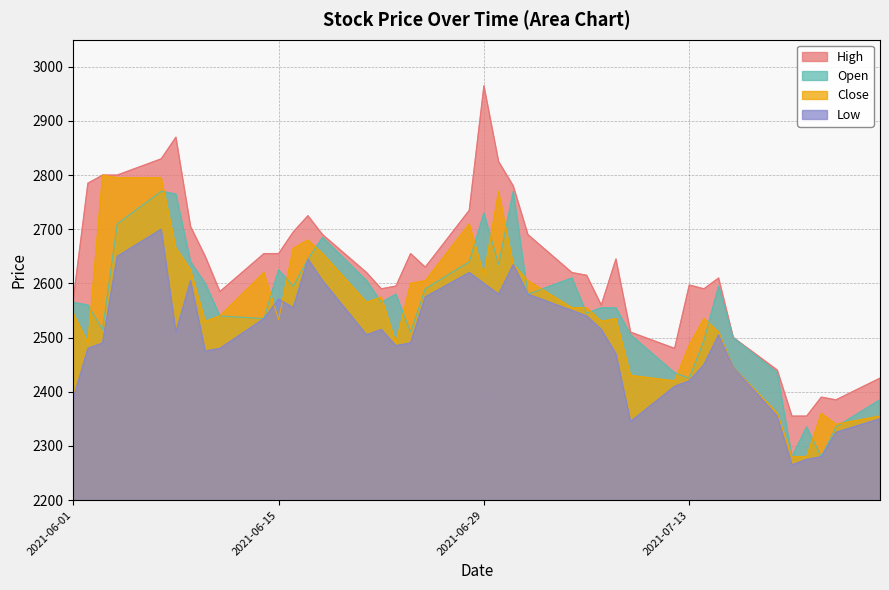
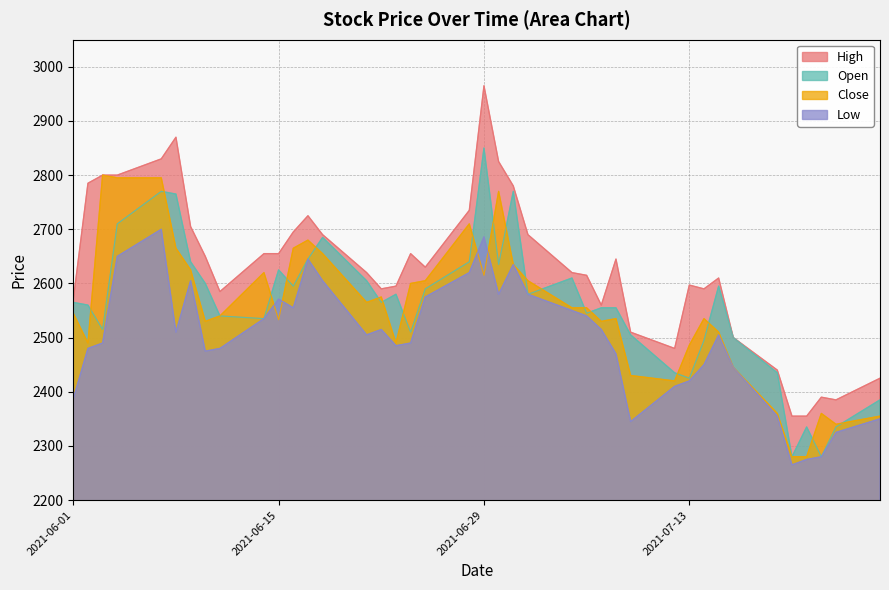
Open, 2021-06-29: 2730 -> 2850
Low, 2021-06-29: 2600 -> 2690
